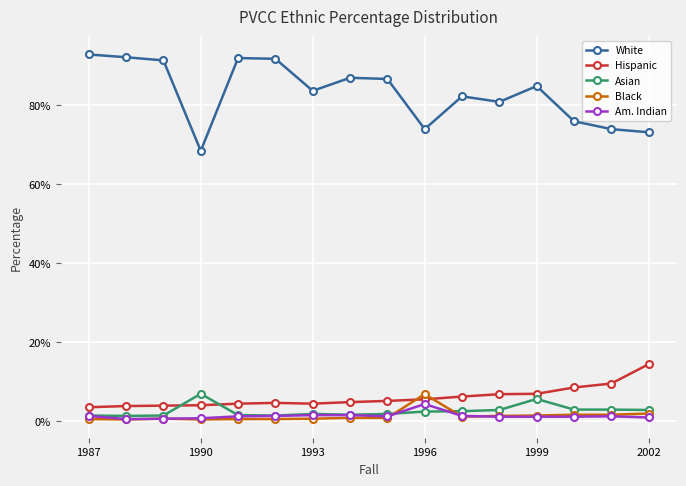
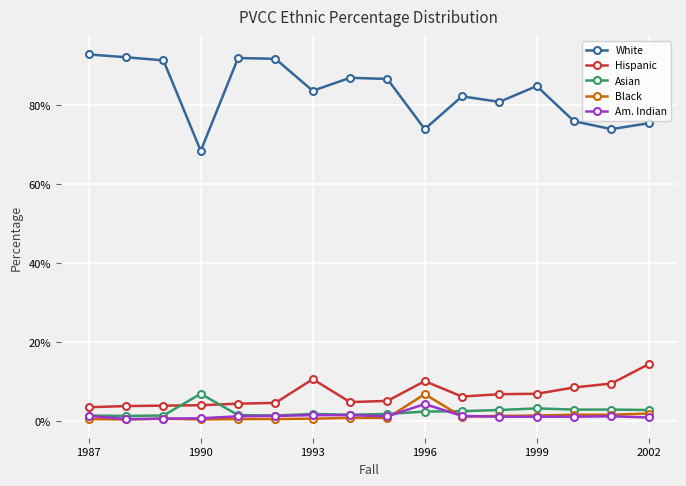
Hispanic, 1993: 5% -> 11%
Hispanic, 1996: 6% -> 10%
Asian, 1999: 6% -> 3%
White, 2002: 73% -> 76%
